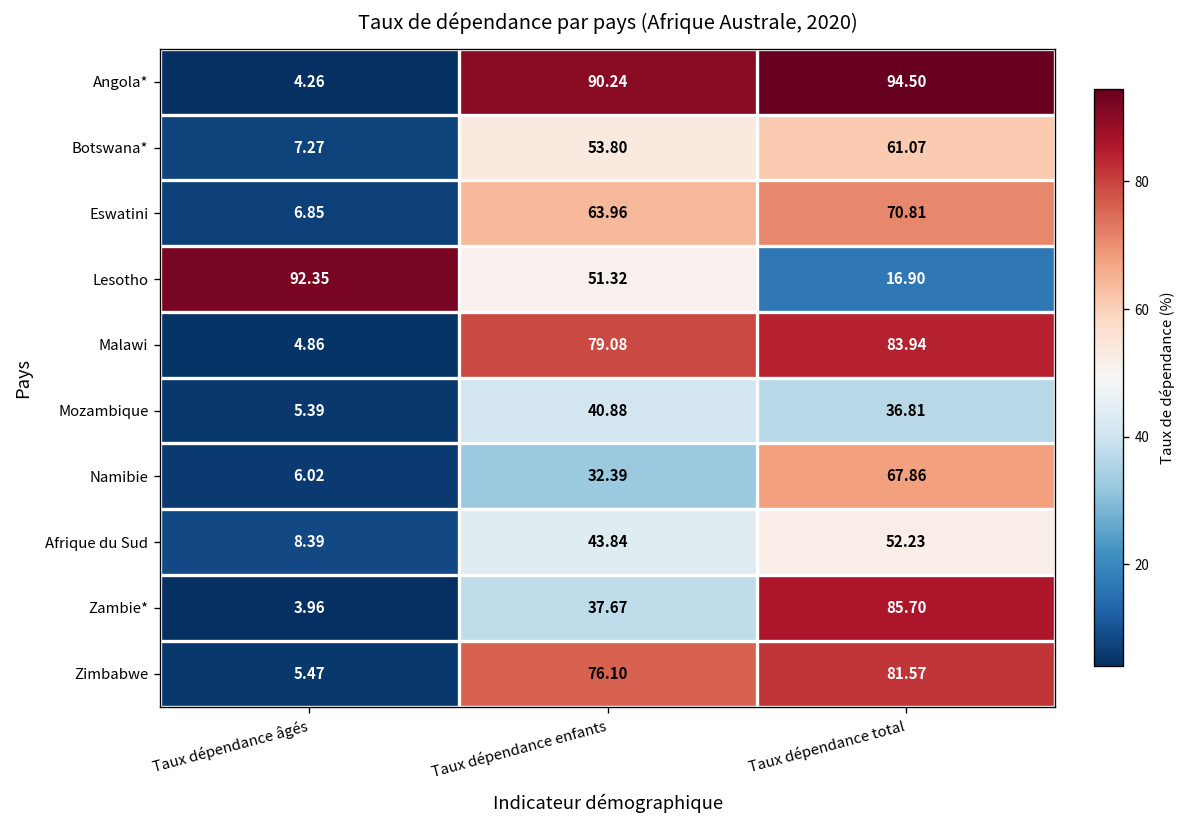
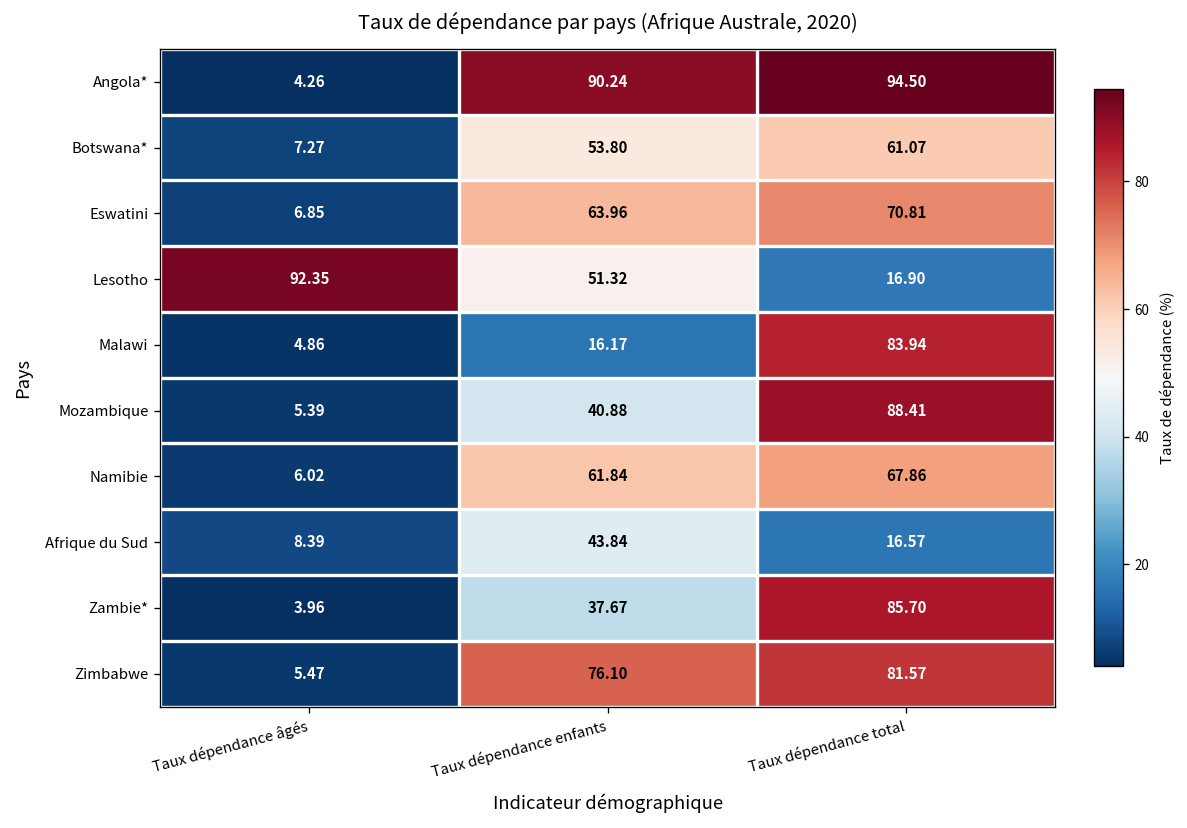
Malawi, Taux dépendance enfants: 79.08 -> 16.17
Mozambique, Taux dépendance total: 36.81 -> 88.41
Namibie, Taux dépendance enfants: 32.39 -> 61.84
Afrique du Sud, Taux dépendance total: 52.23 -> 16.57
